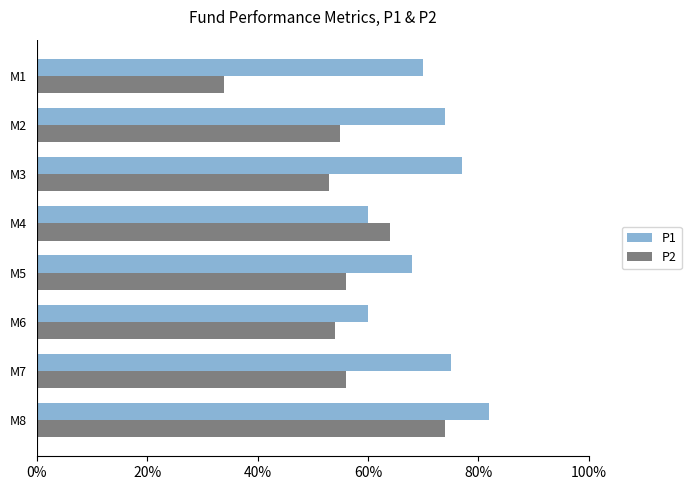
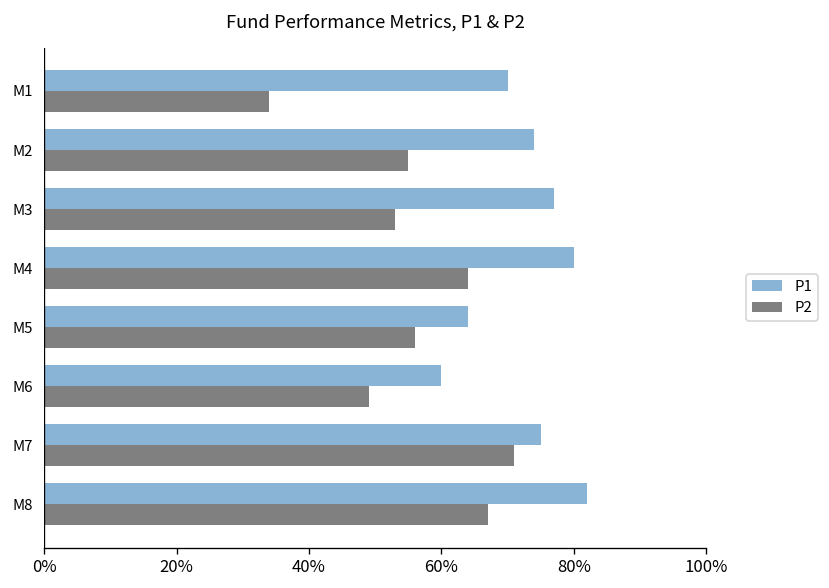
P1, M4: 60% -> 80%
P1, M5: 68% -> 64%
P2, M6: 54% -> 49%
P2, M7: 56% -> 71%
P2, M8: 74% -> 67%
